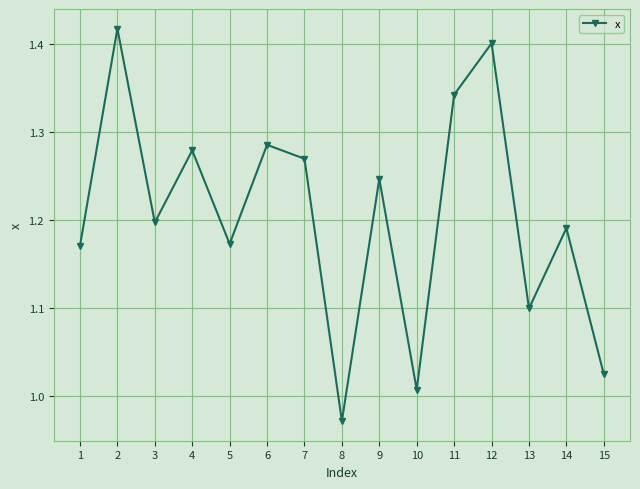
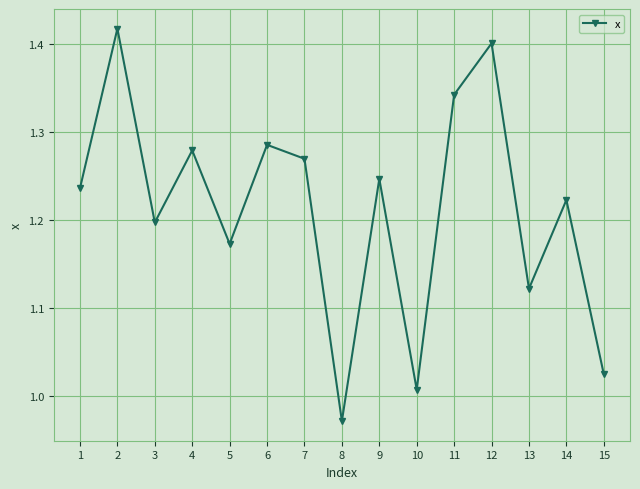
1: 1.17 -> 1.24
13: 1.10 -> 1.12
14: 1.19 -> 1.22
